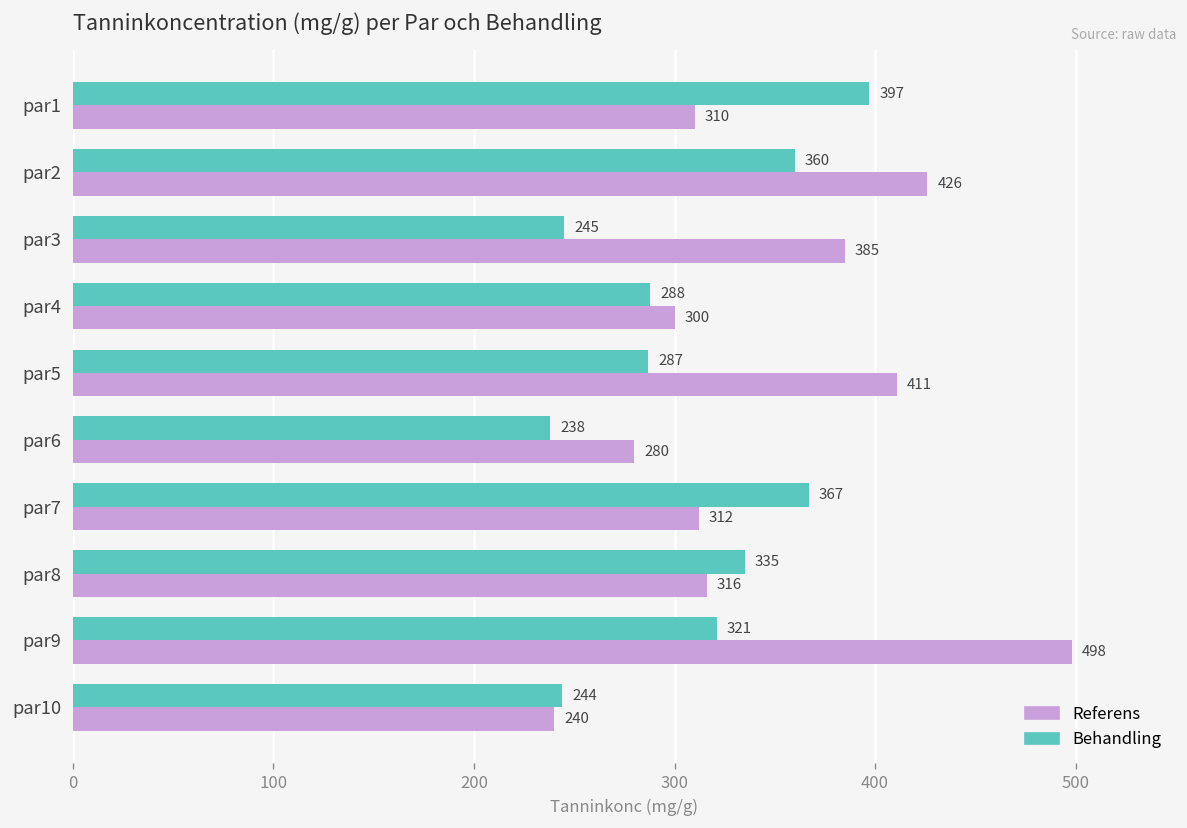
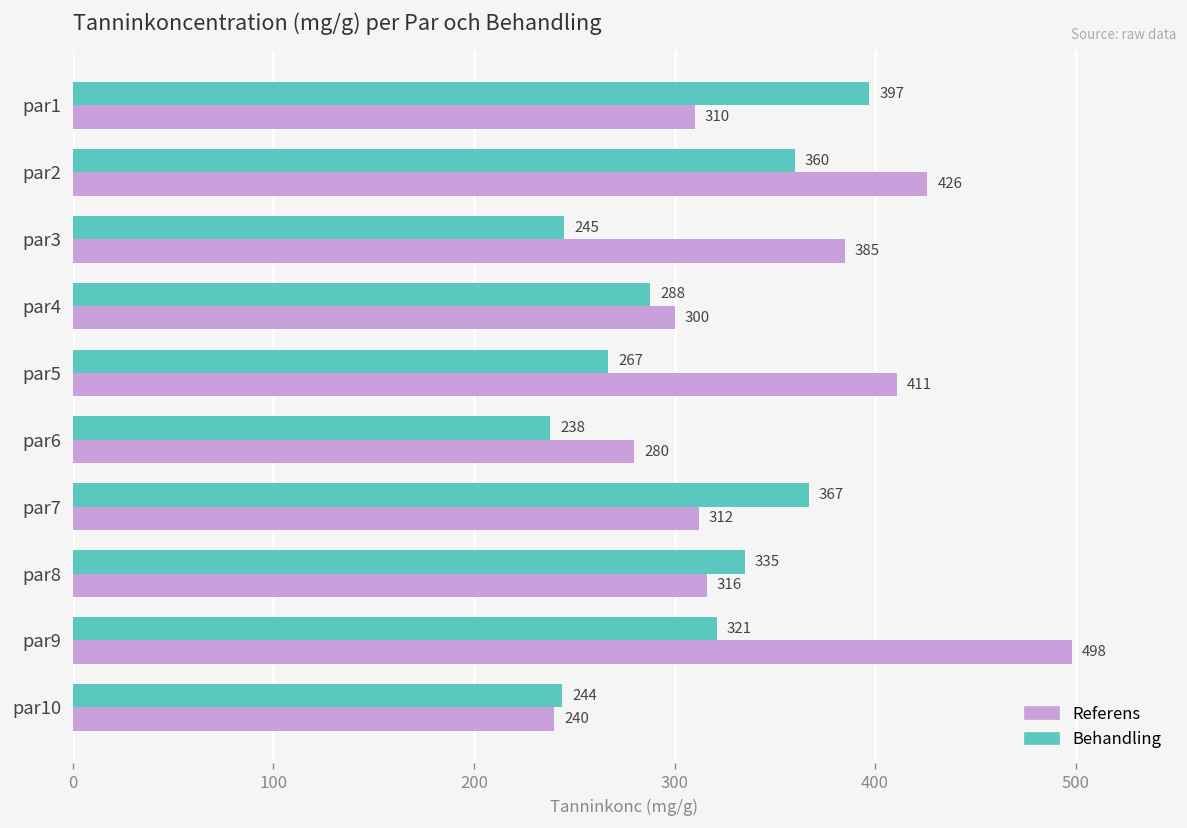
Behandling, par5: 287 -> 267
